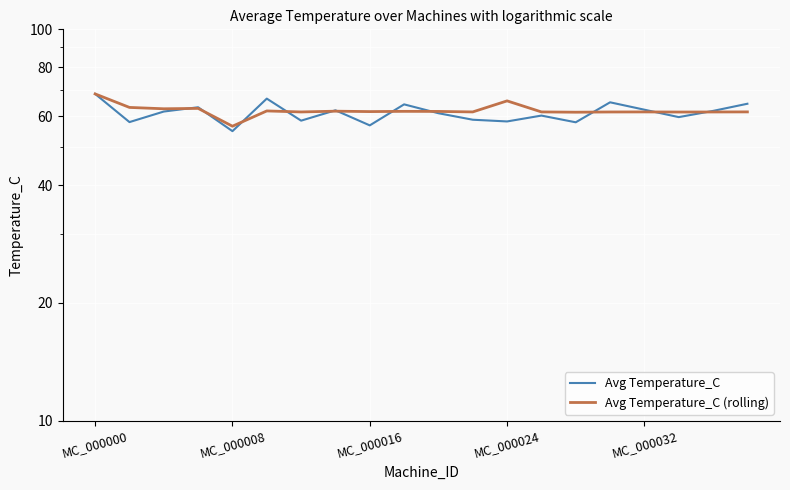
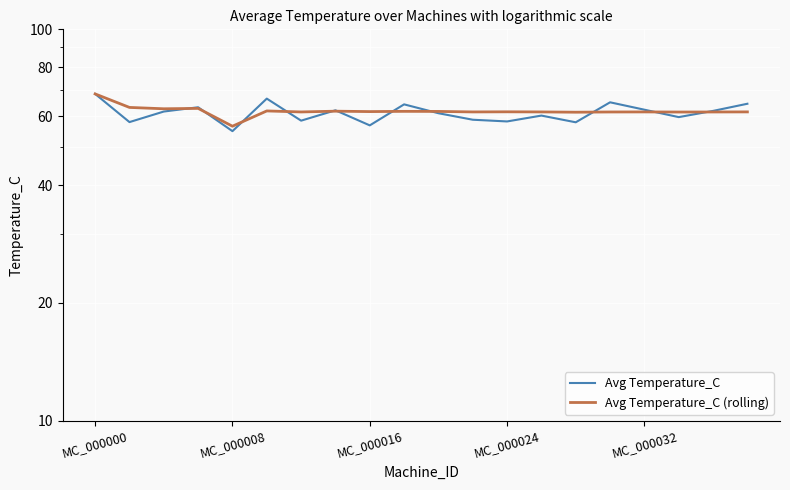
Avg Temperature_C (rolling), MC_000024: 66 -> 62
